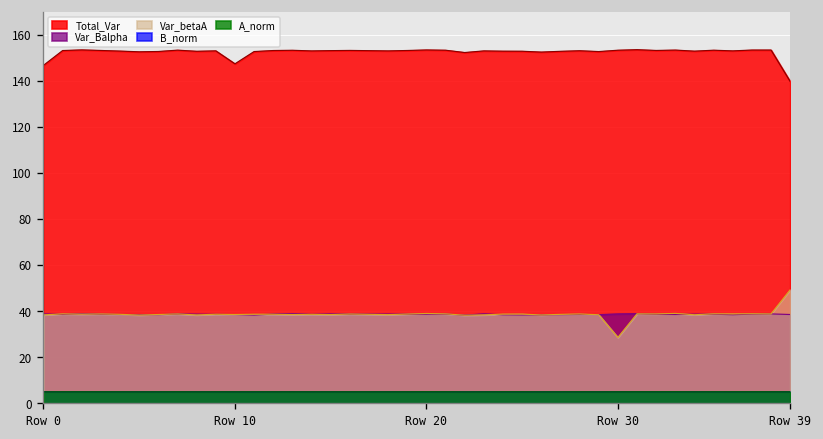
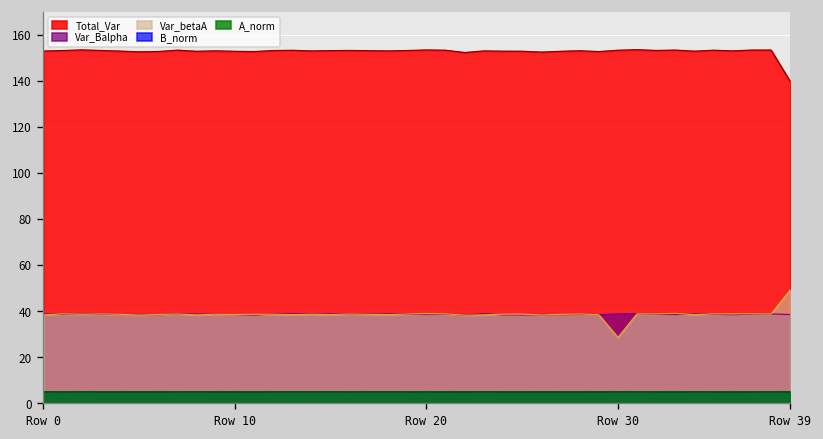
Total_Var, Row 0: 147 -> 153
Total_Var, Row 10: 147 -> 153
